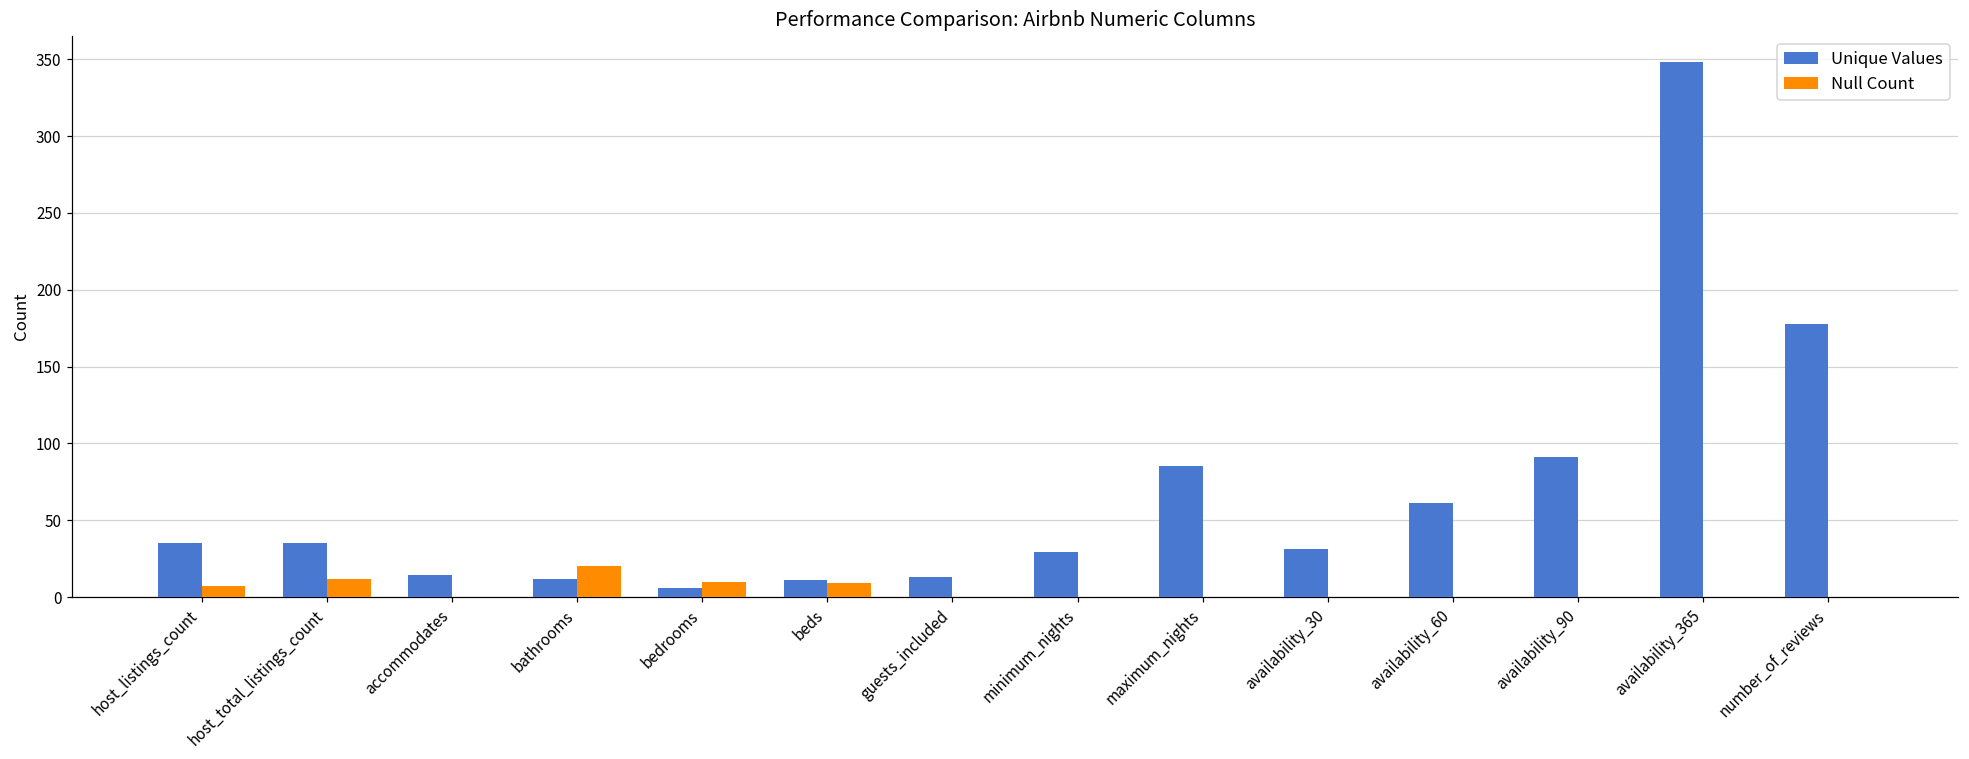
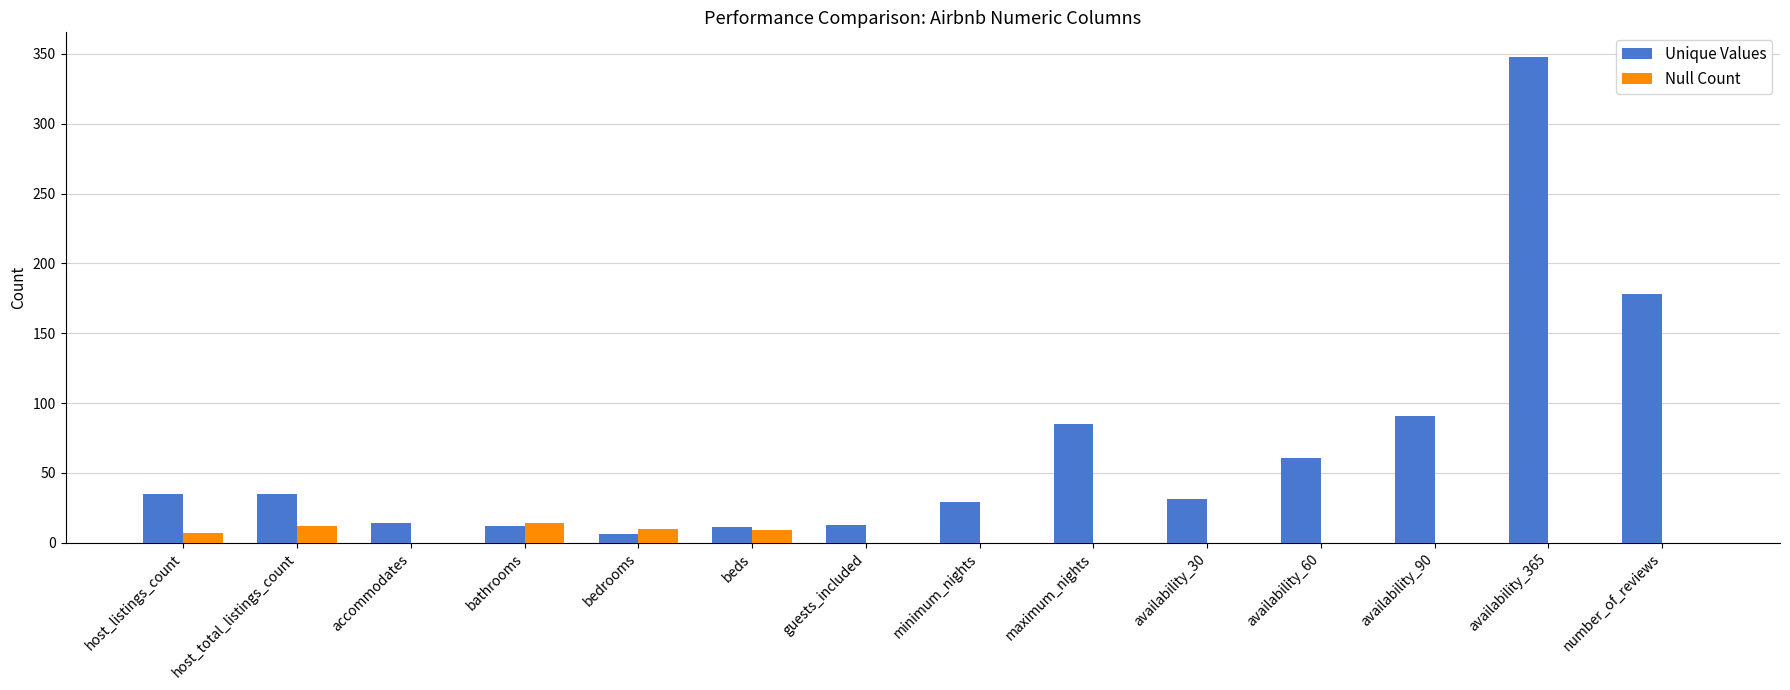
Null Count, bathrooms: 20 -> 14
